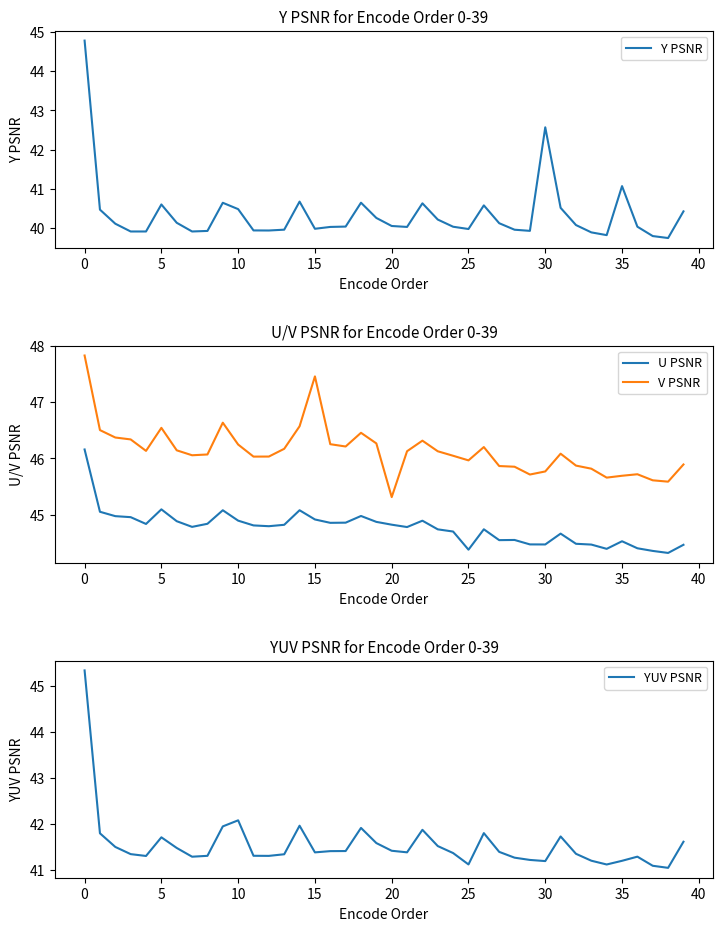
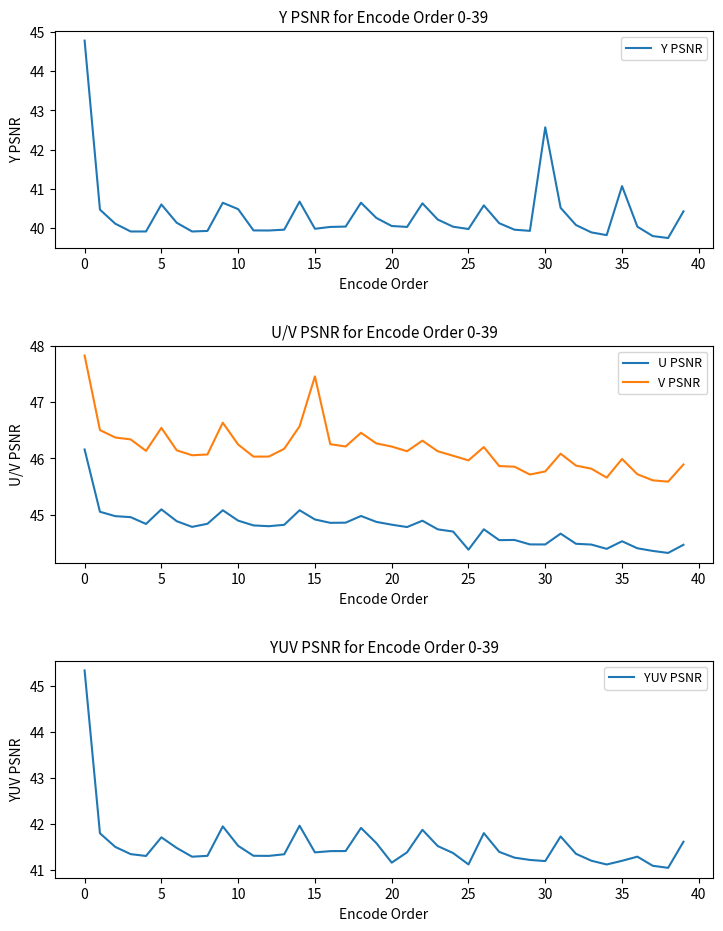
U/V PSNR for Encode Order 0-39, V PSNR, 20: 45.3 -> 46.2
U/V PSNR for Encode Order 0-39, V PSNR, 35: 45.7 -> 46.0
YUV PSNR for Encode Order 0-39, 10: 42.1 -> 41.5
YUV PSNR for Encode Order 0-39, 20: 41.4 -> 41.2
